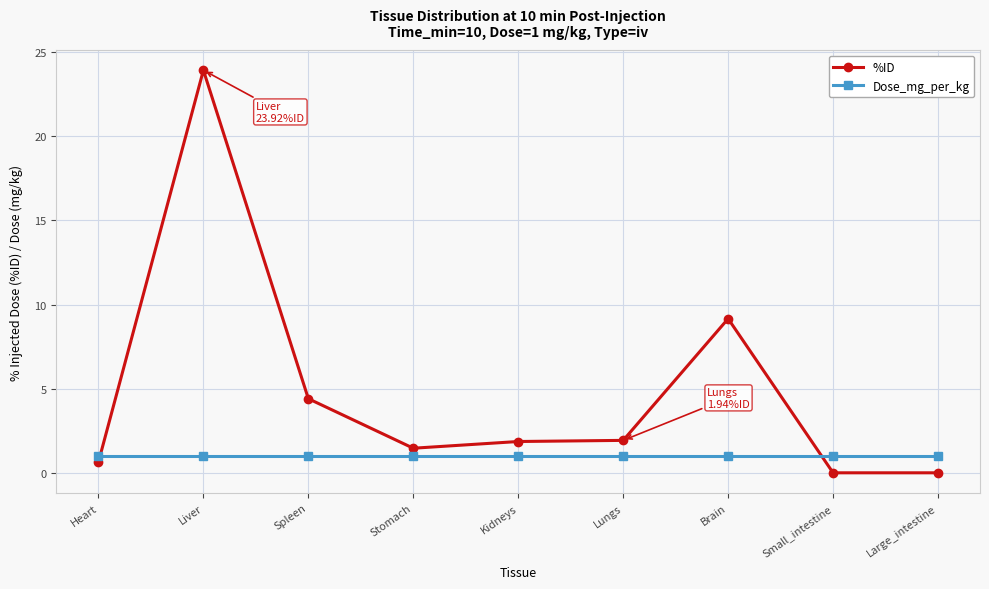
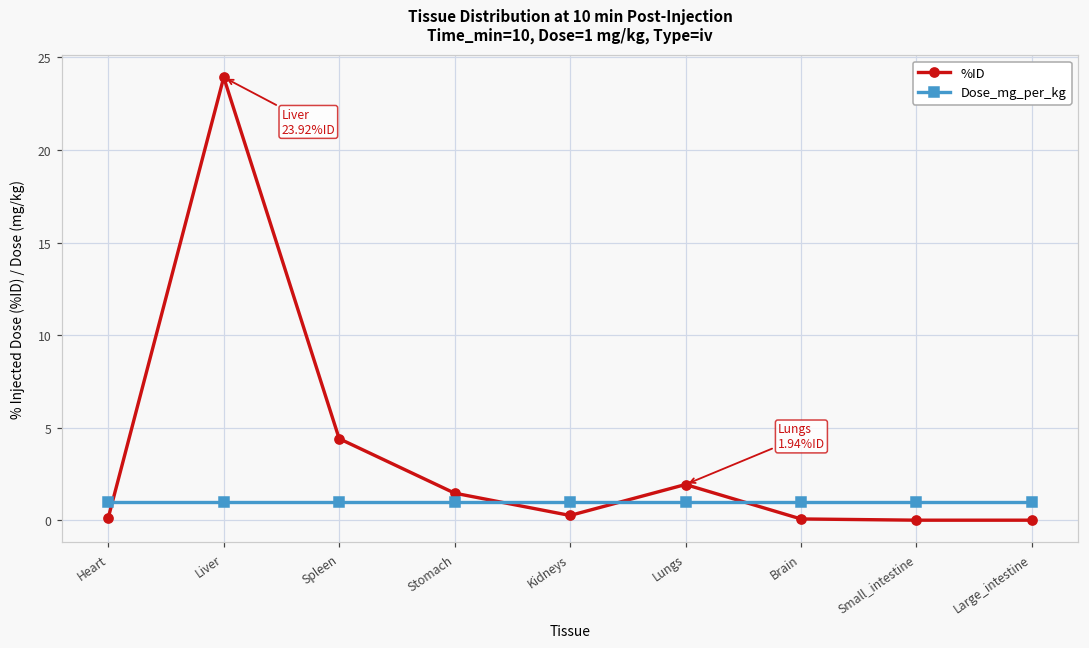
%ID, Heart: 0.7 -> 0.1
%ID, Kidneys: 1.9 -> 0.3
%ID, Brain: 9.2 -> 0.1
